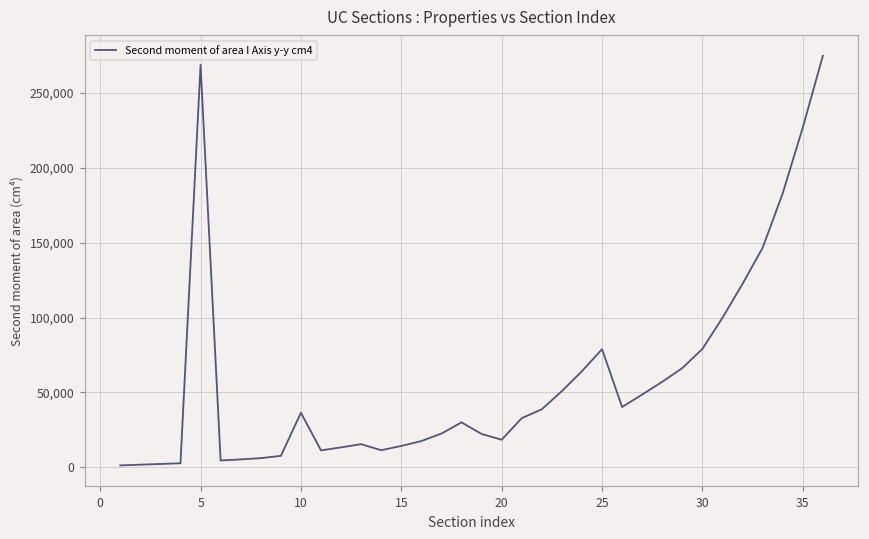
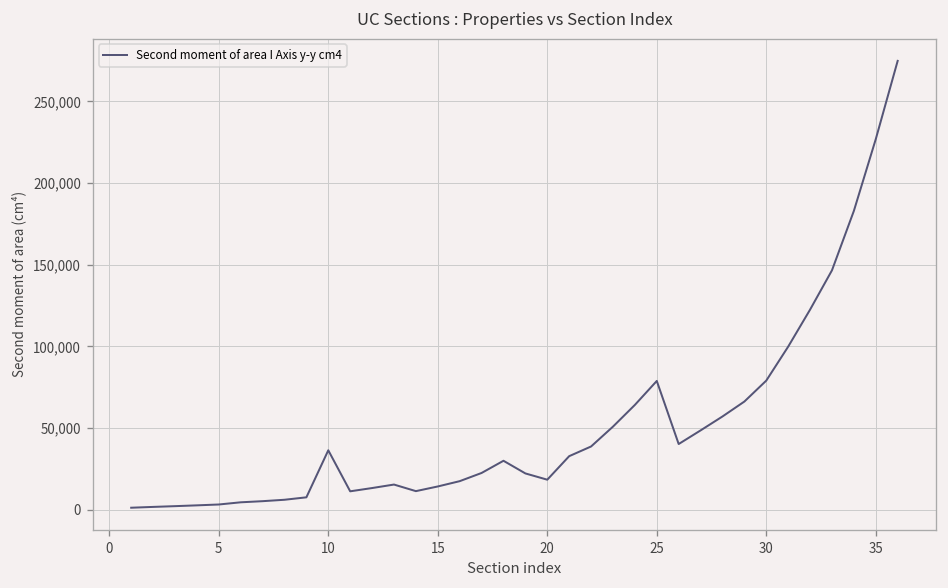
5: 269,000 -> 3,000
